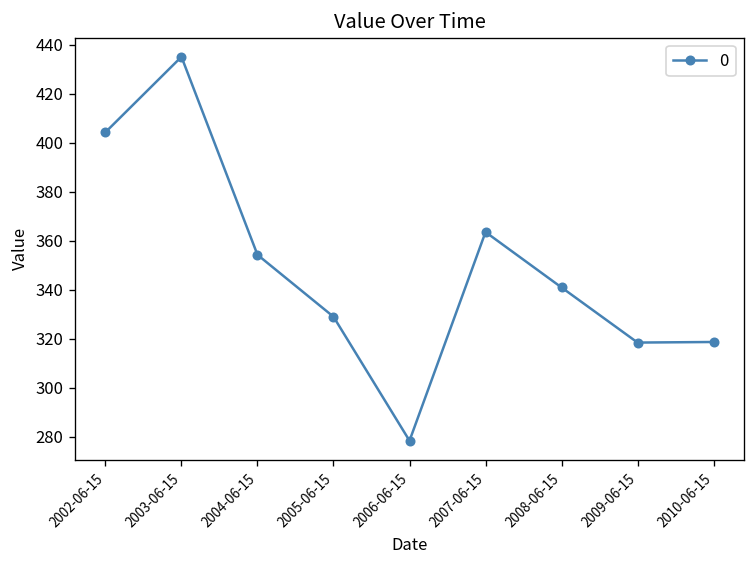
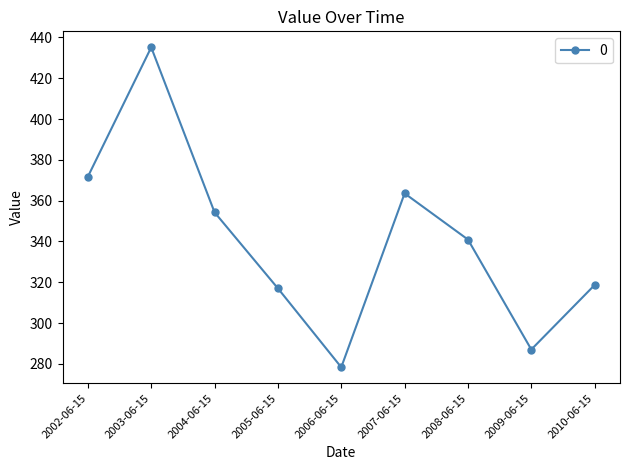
2002-06-15: 404 -> 372
2005-06-15: 329 -> 317
2009-06-15: 318 -> 287
